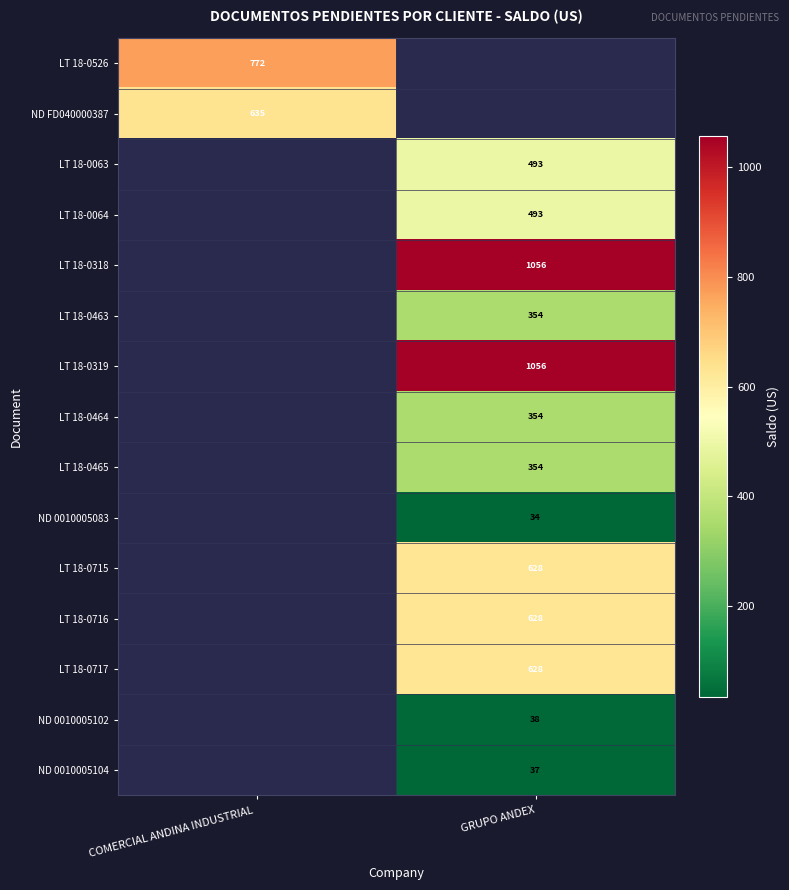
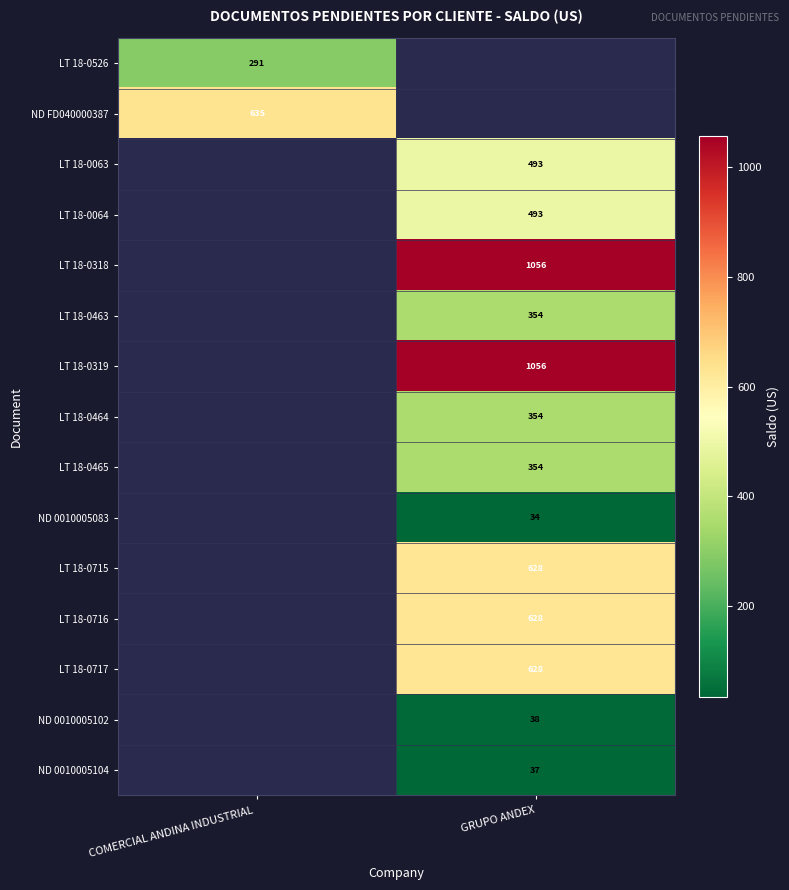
LT 18-0526, COMERCIAL ANDINA INDUSTRIAL: 772 -> 291
